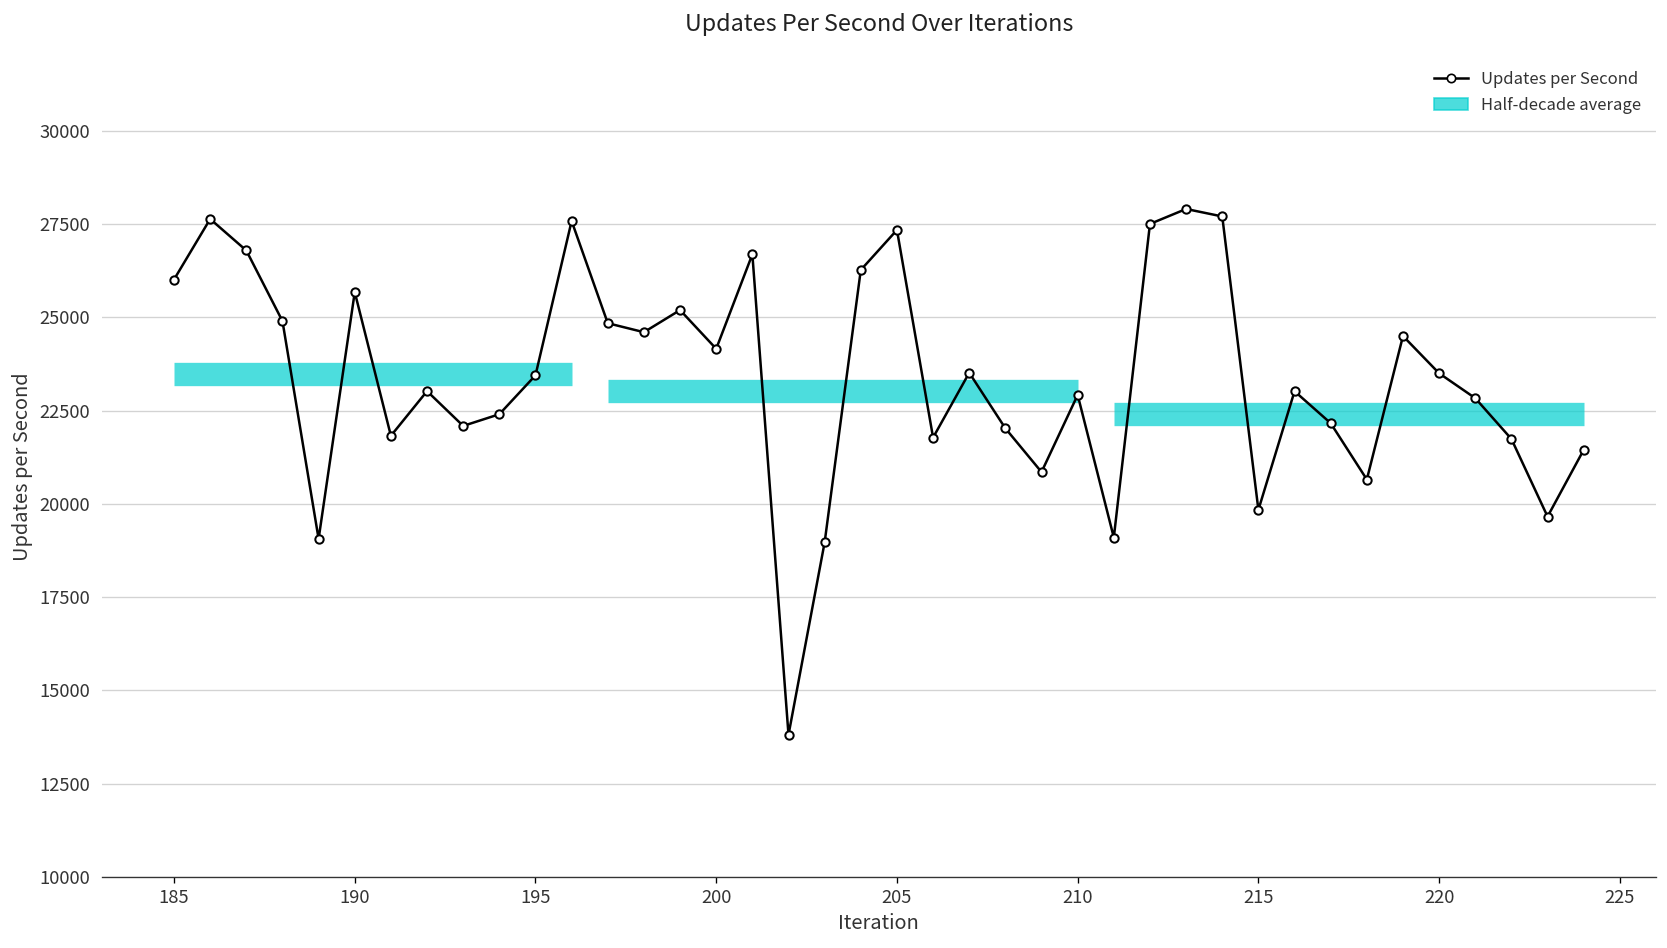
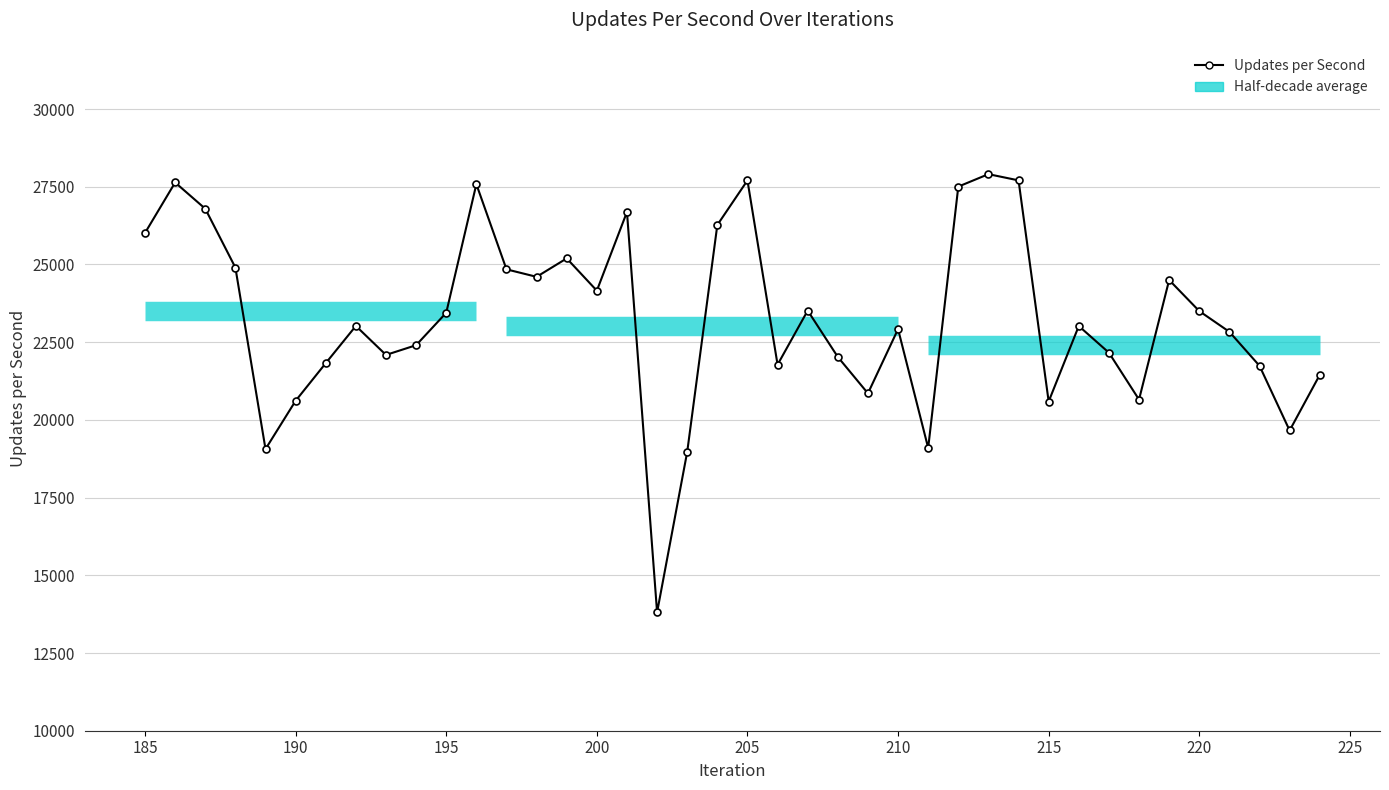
Updates per Second, 190: 25700 -> 20600
Updates per Second, 205: 27300 -> 27700
Updates per Second, 215: 19800 -> 20600
